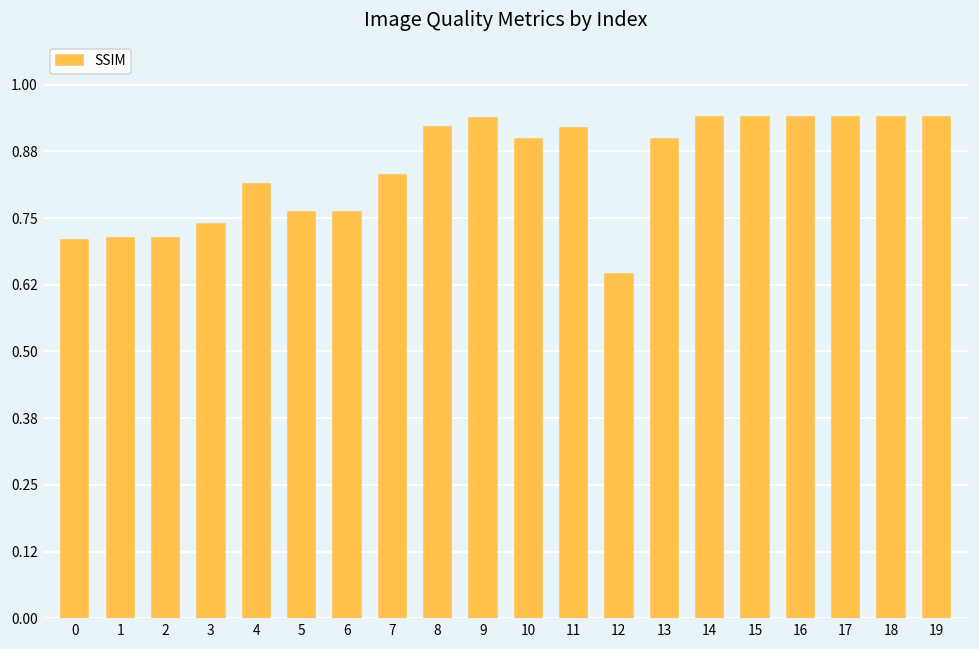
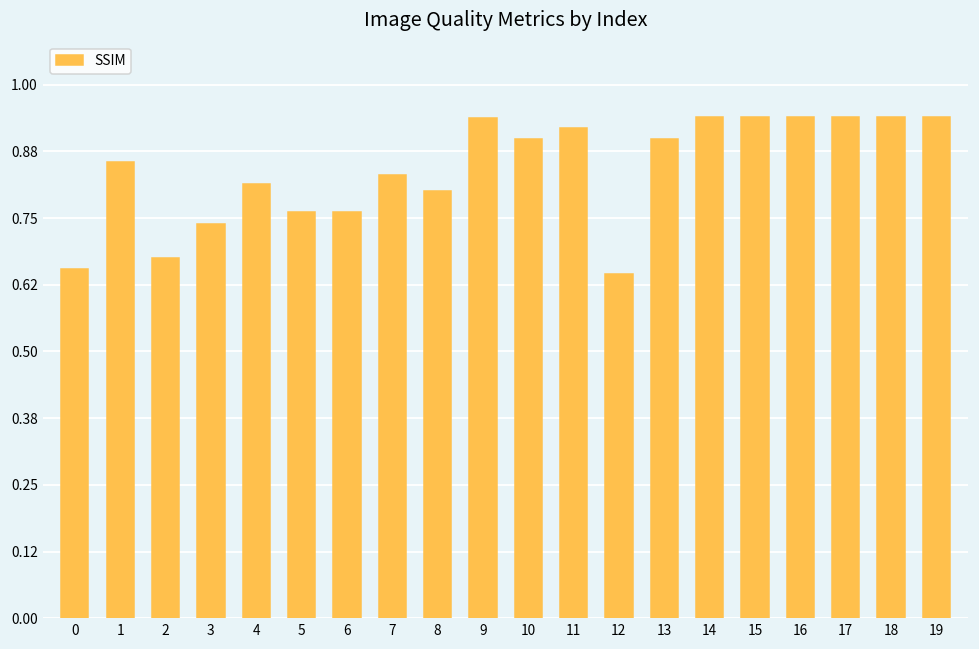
0: 0.71 -> 0.65
1: 0.71 -> 0.85
2: 0.71 -> 0.68
8: 0.92 -> 0.80
